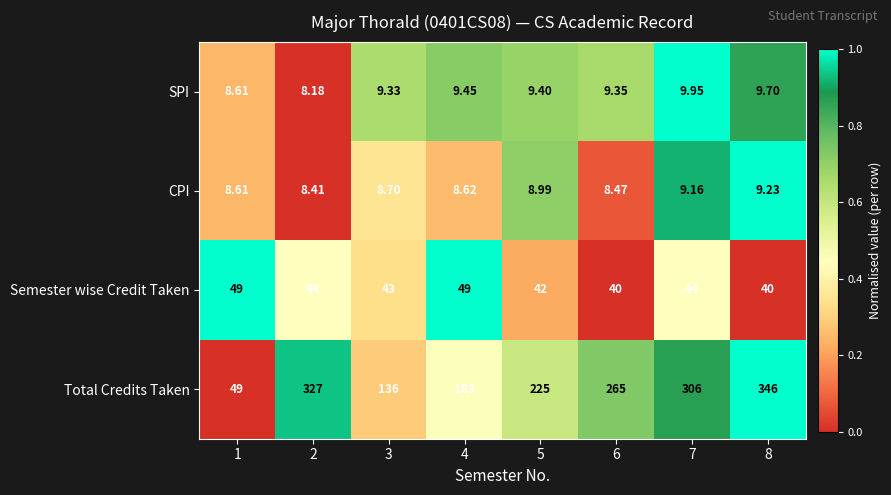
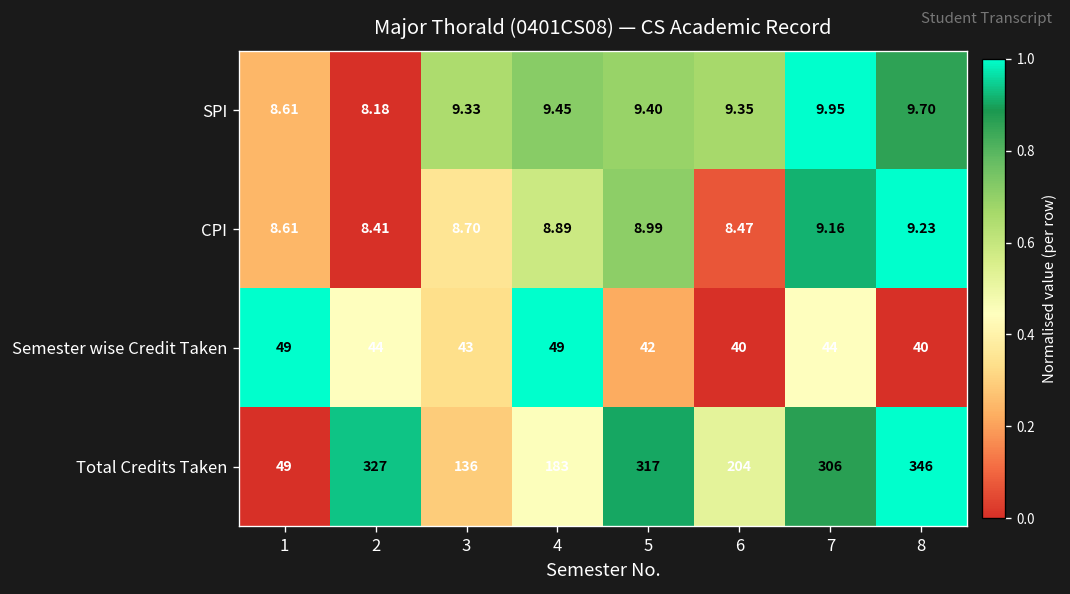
CPI, 4: 8.62 -> 8.89
Total Credits Taken, 5: 225 -> 317
Total Credits Taken, 6: 265 -> 204
